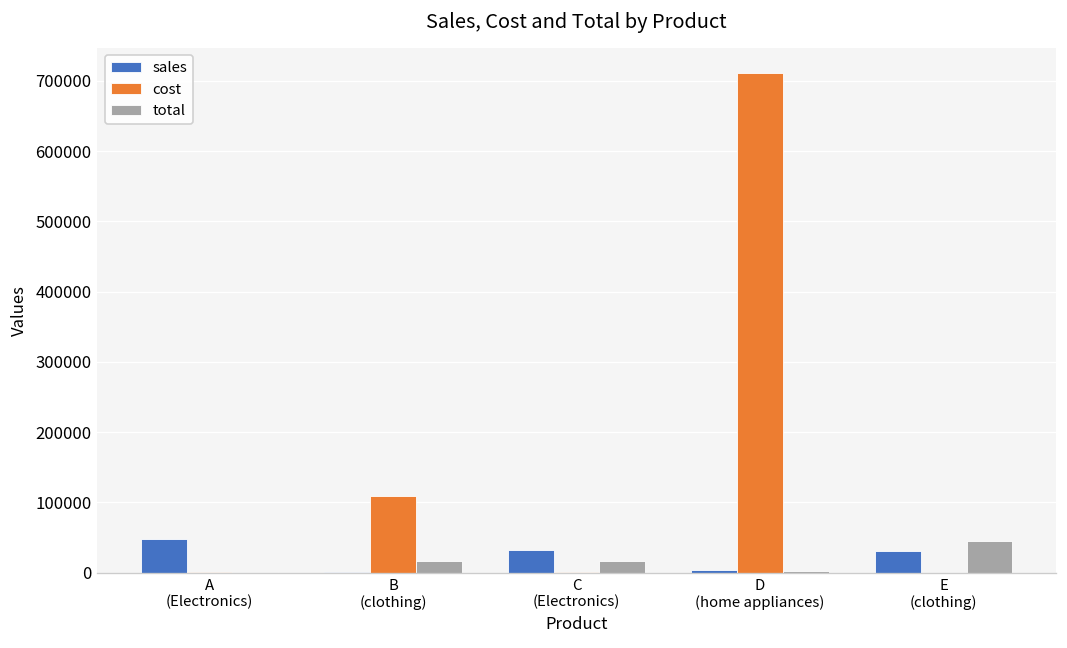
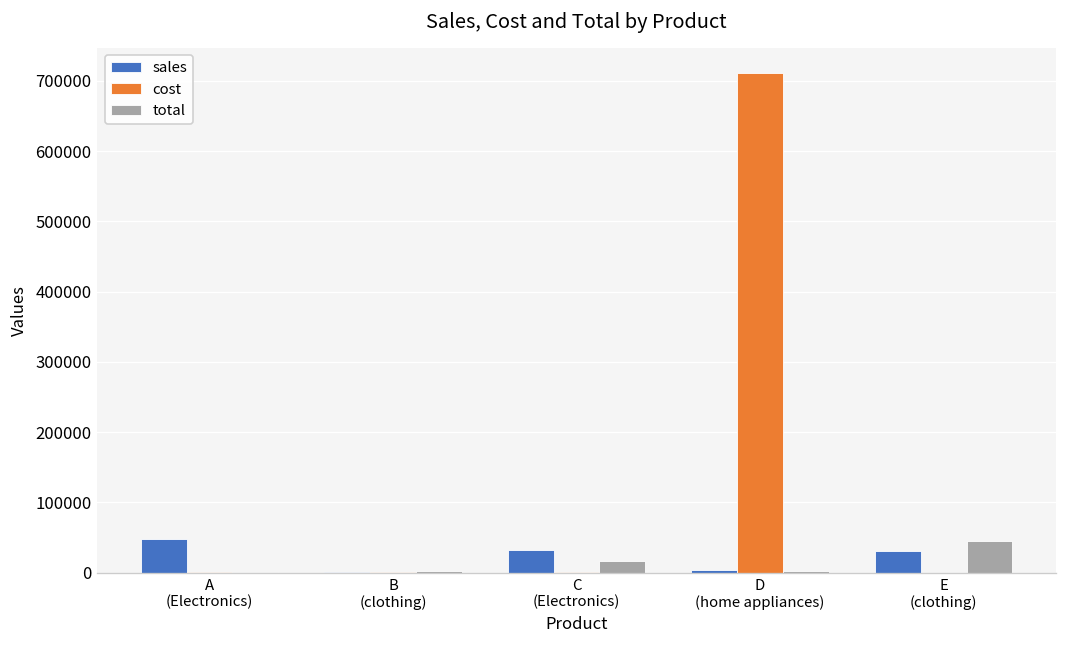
cost, B (clothing): 110000 -> 0
total, B (clothing): 20000 -> 0
